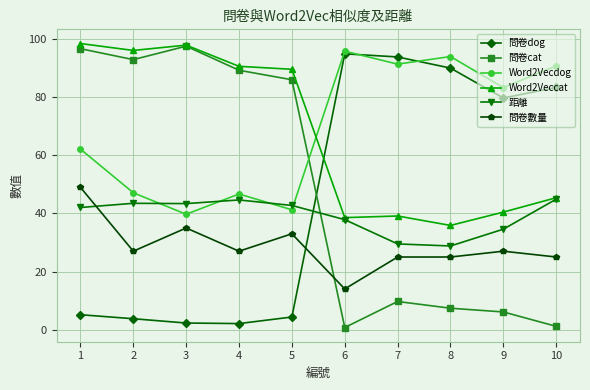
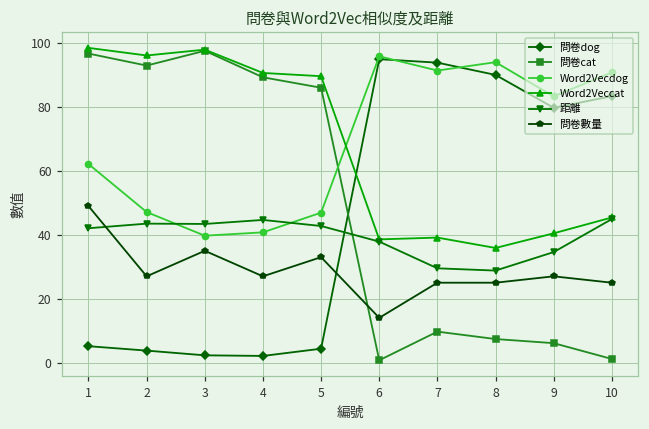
Word2Vecdog, 4: 47 -> 41
Word2Vecdog, 5: 41 -> 47
